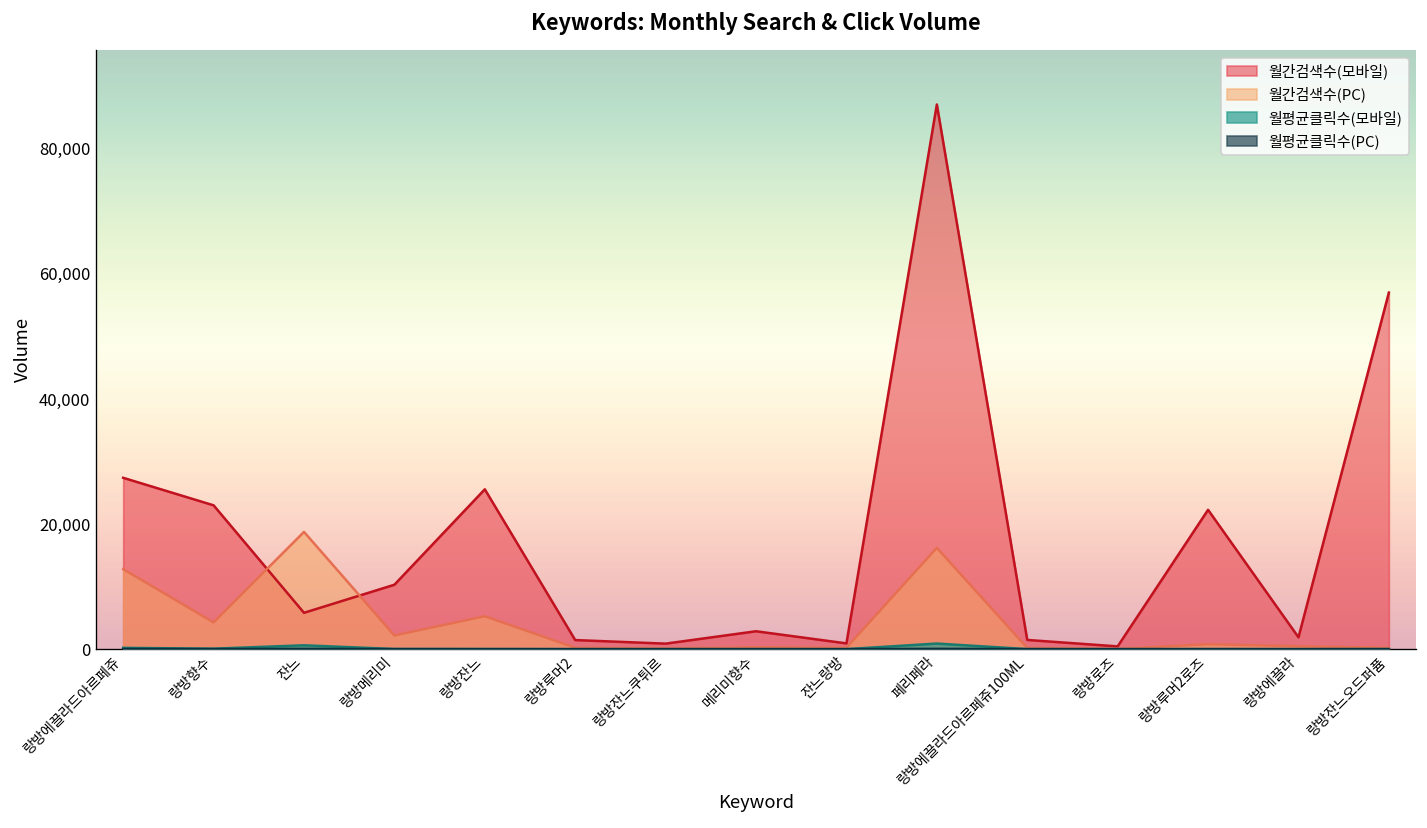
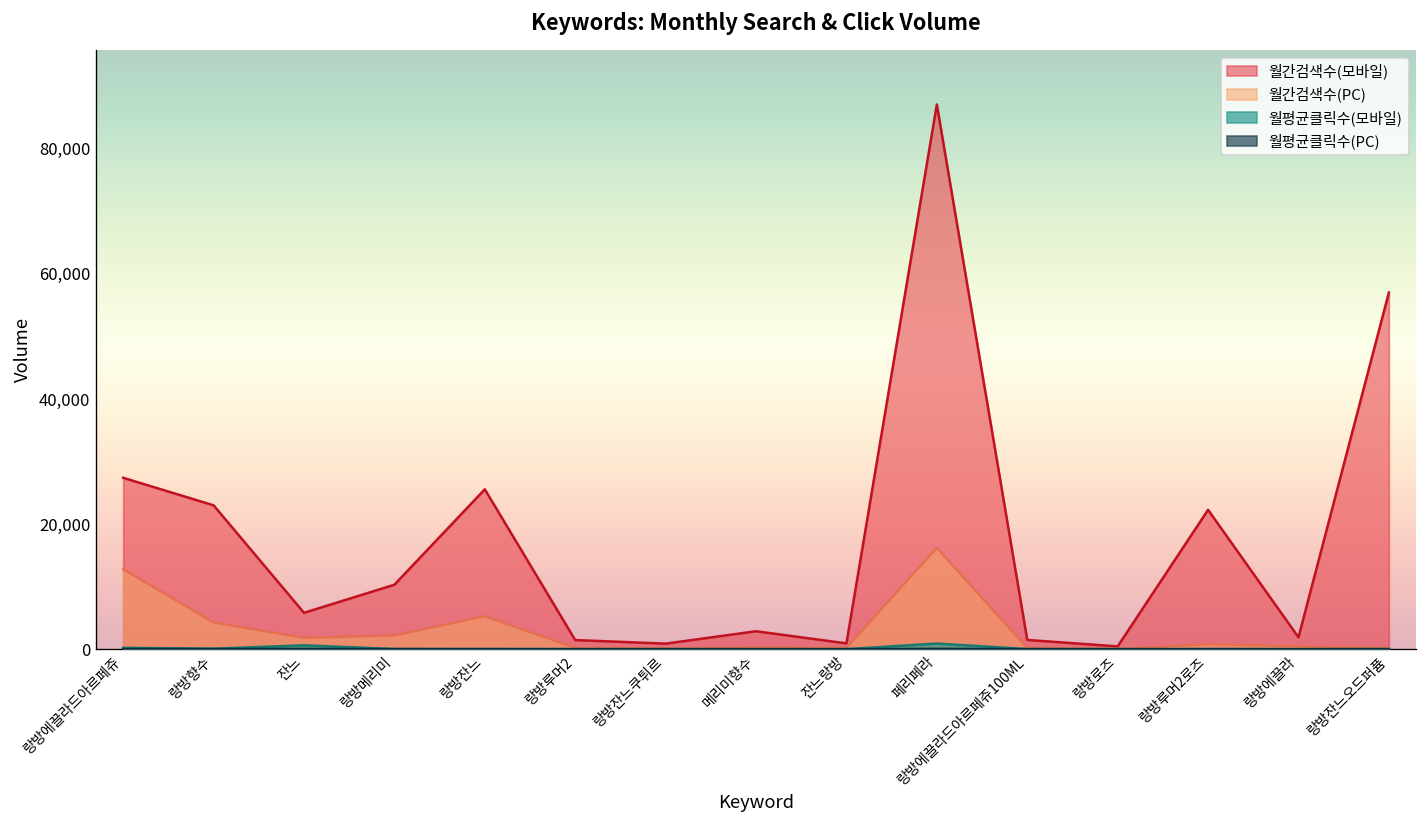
월간검색수(PC), 잔느: 19,000 -> 2,000
